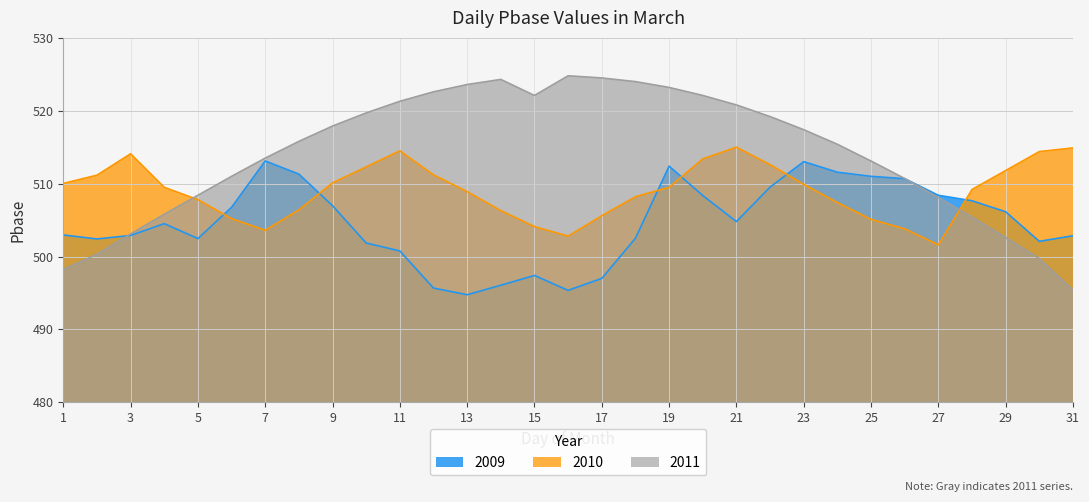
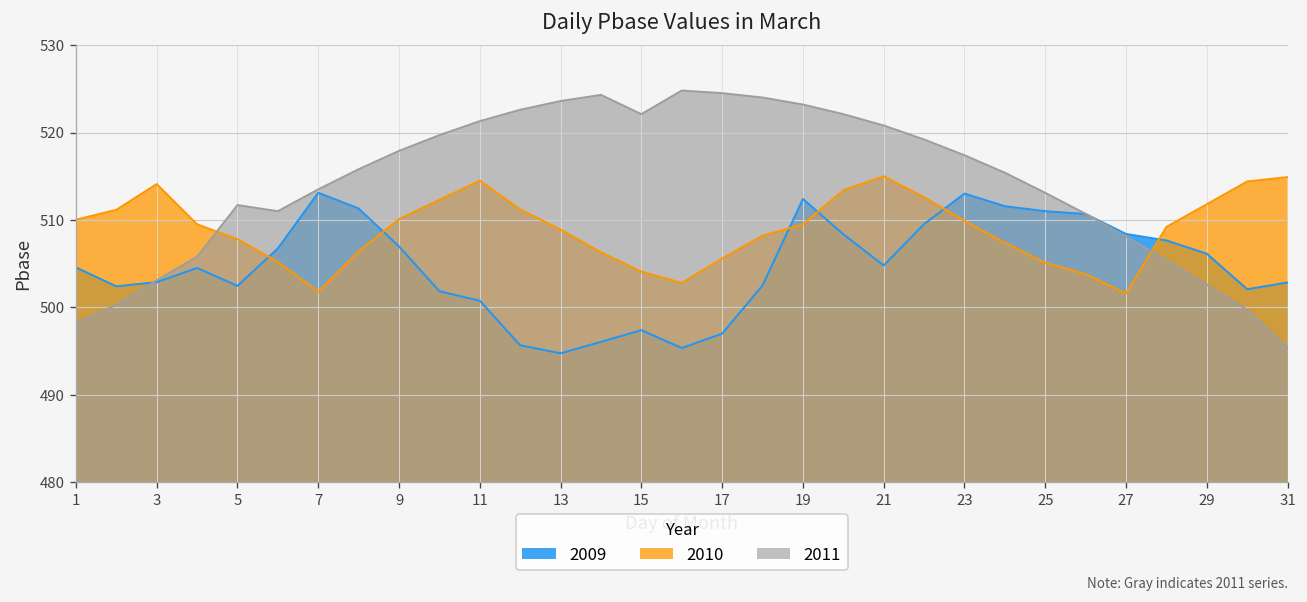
2009, 1: 503 -> 505
2011, 5: 508 -> 512
2010, 7: 504 -> 502
